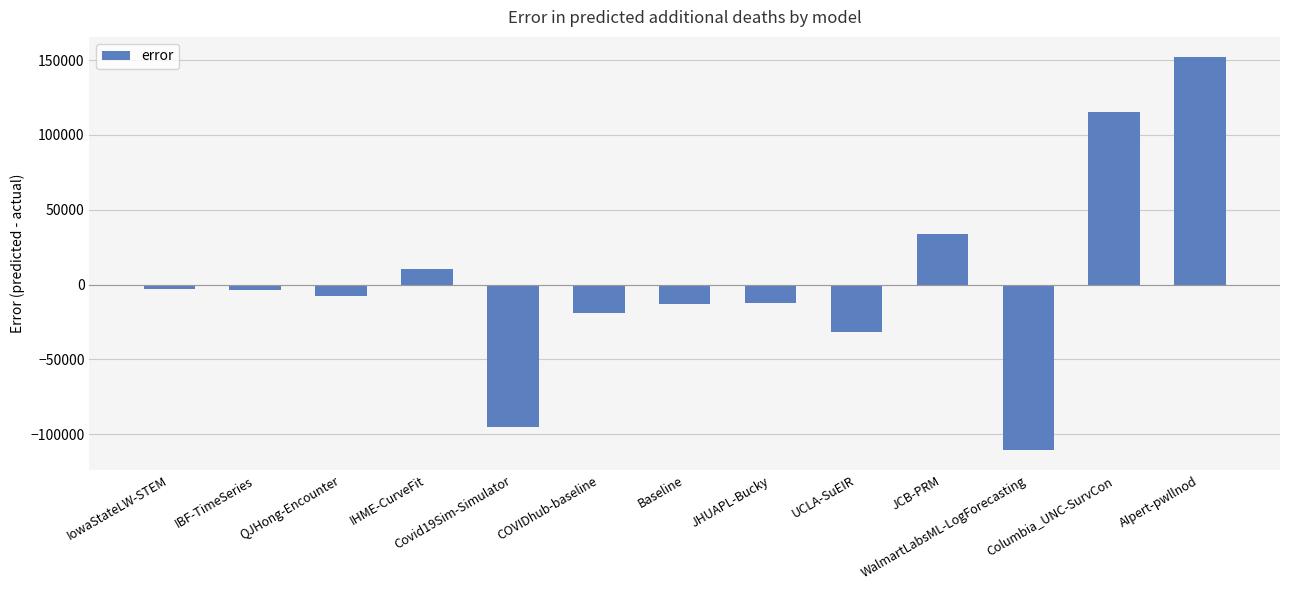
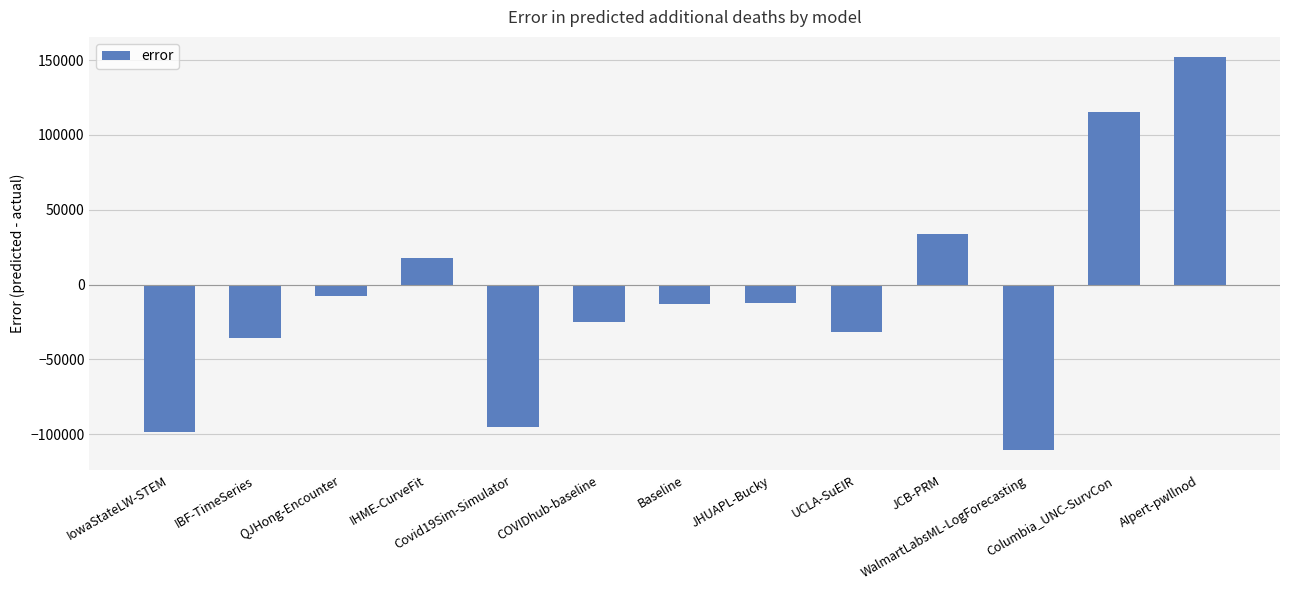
IowaStateLW-STEM: -3000 -> -99000
IBF-TimeSeries: -4000 -> -36000
IHME-CurveFit: 10000 -> 17000
COVIDhub-baseline: -19000 -> -25000
